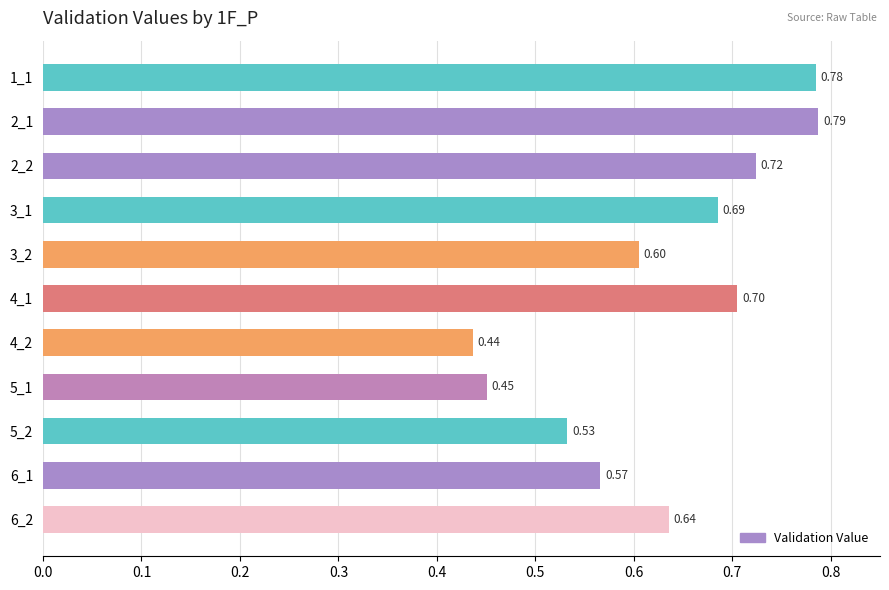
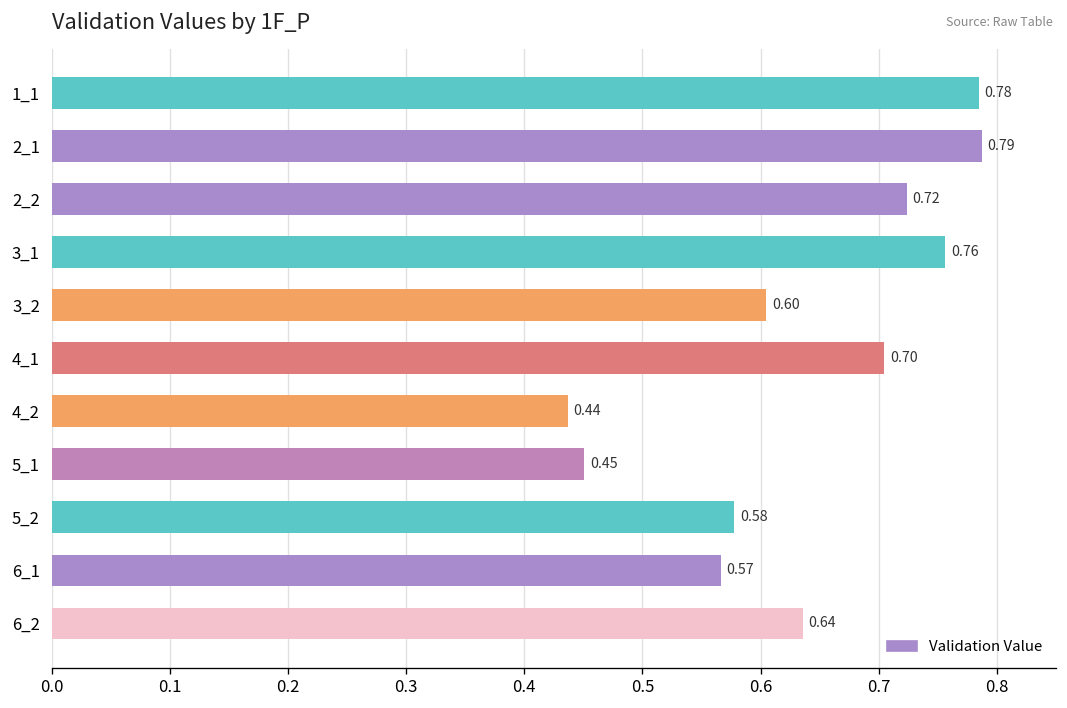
3_1: 0.69 -> 0.76
5_2: 0.53 -> 0.58
